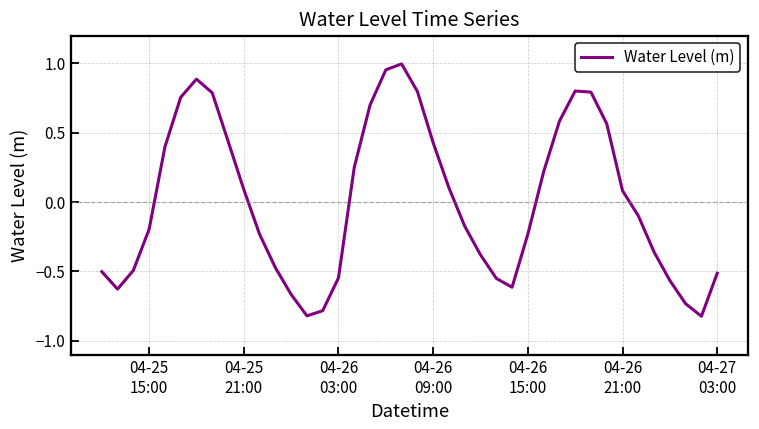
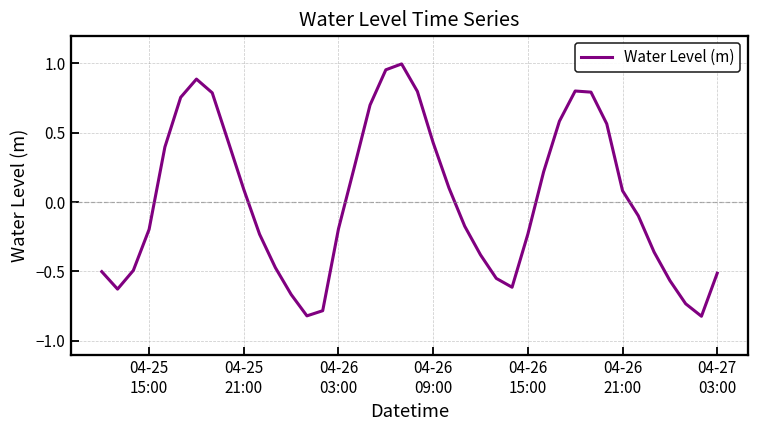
04-26 03:00: -0.55 -> -0.19
